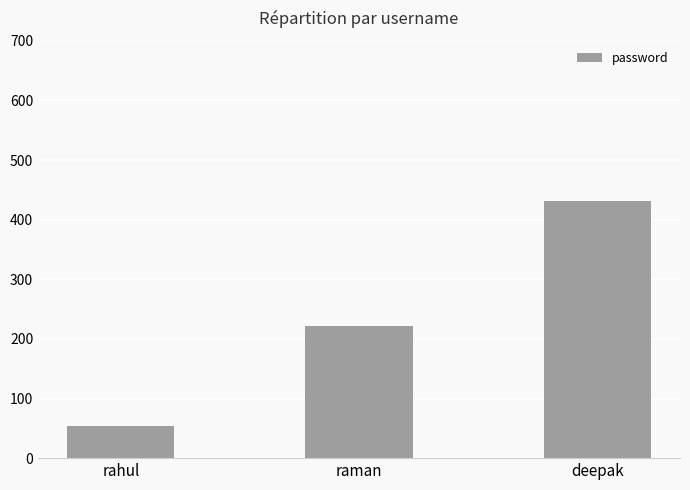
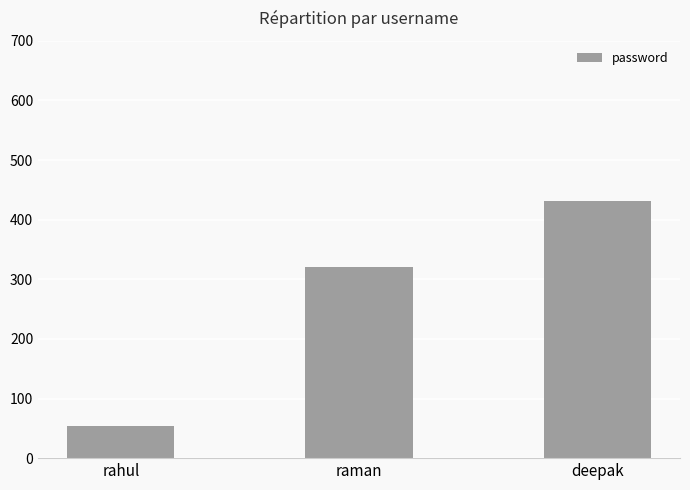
raman: 220 -> 320
